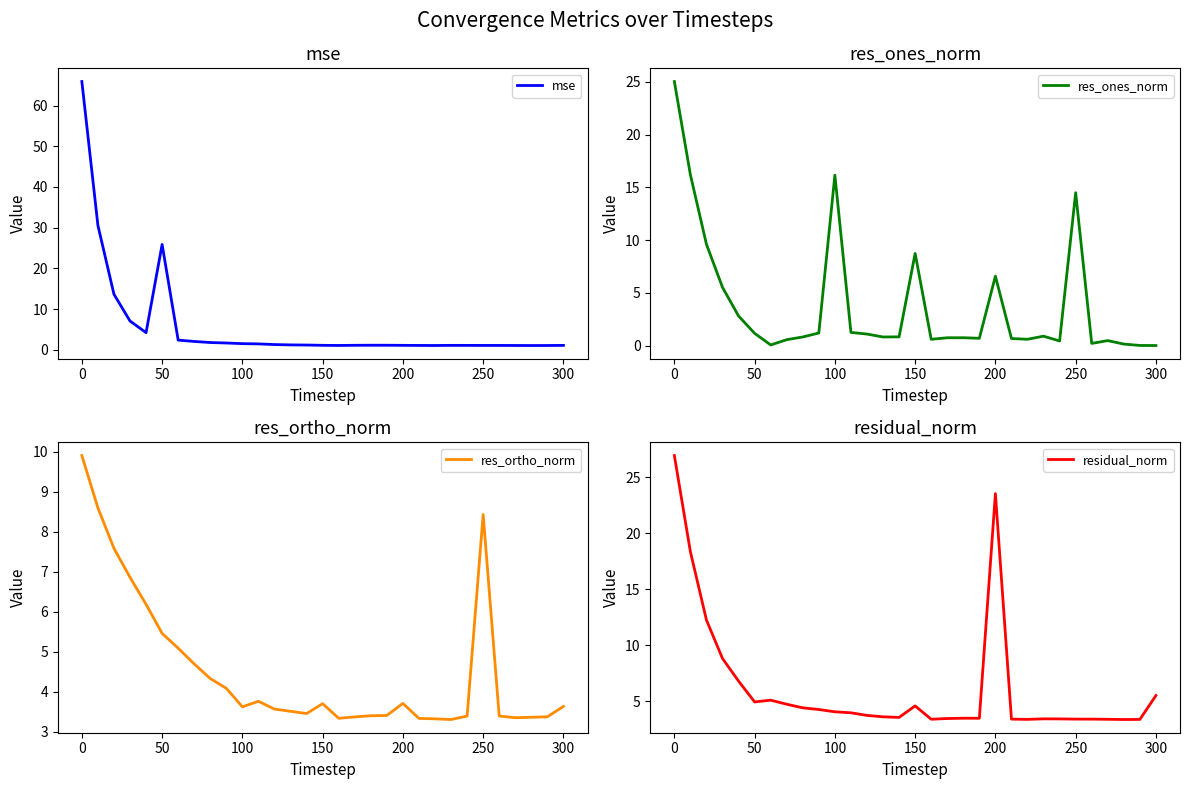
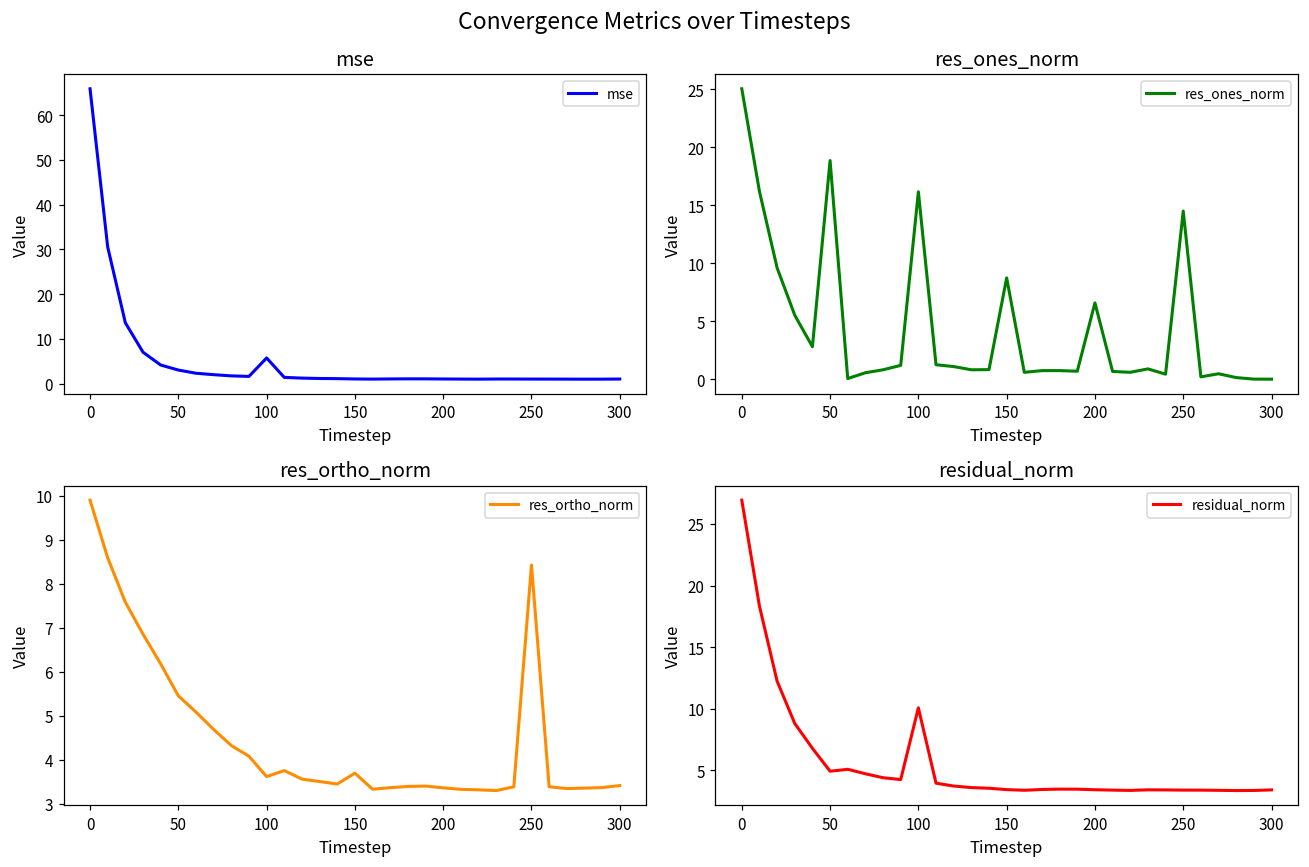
mse, 50: 26 -> 3
mse, 100: 1 -> 6
res_ones_norm, 50: 1.2 -> 18.9
res_ortho_norm, 200: 3.7 -> 3.4
res_ortho_norm, 300: 3.6 -> 3.4
residual_norm, 100: 4.1 -> 10.1
residual_norm, 150: 4.6 -> 3.4
residual_norm, 200: 23.5 -> 3.4
residual_norm, 300: 5.5 -> 3.4
